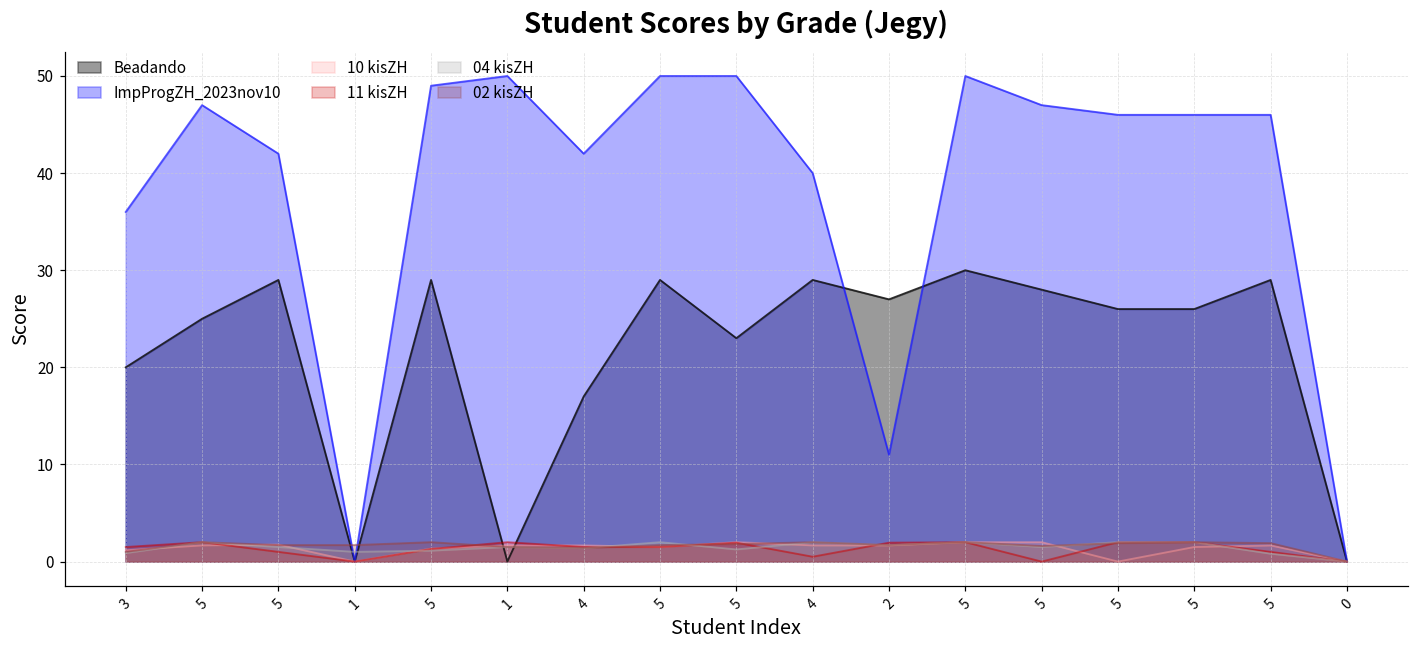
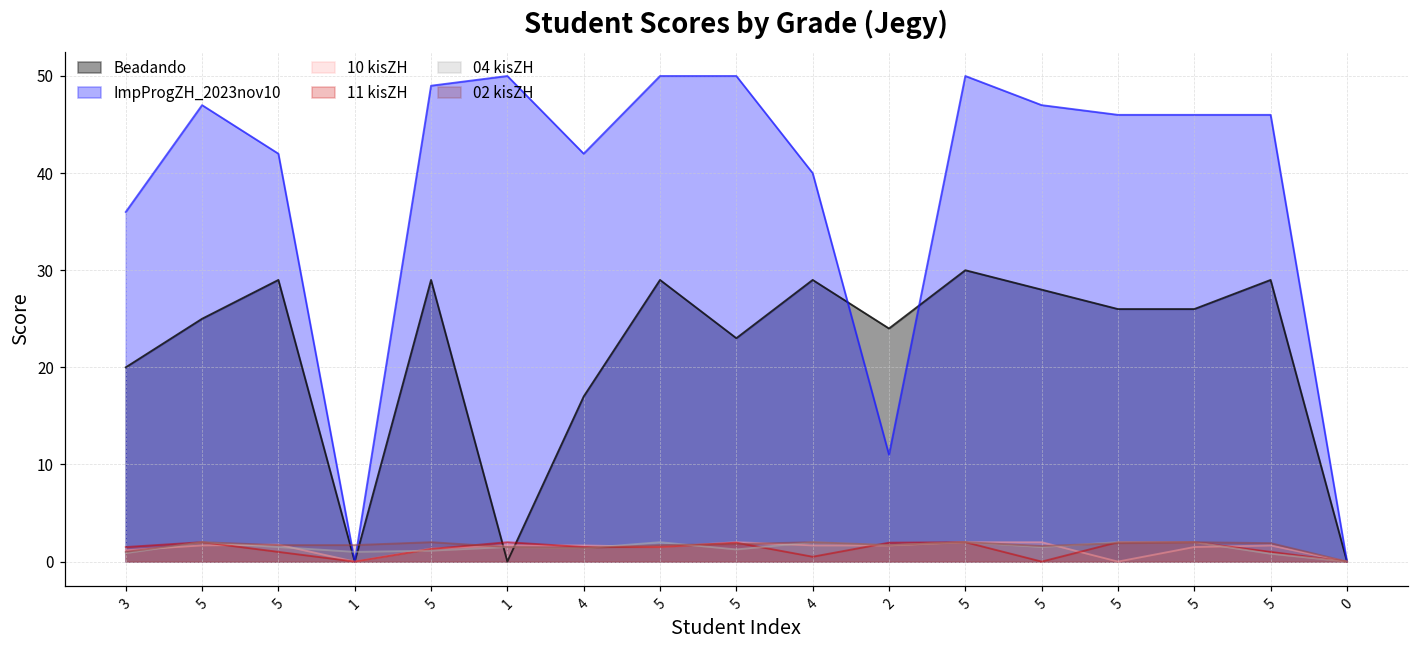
Beadando, 2: 27 -> 24
